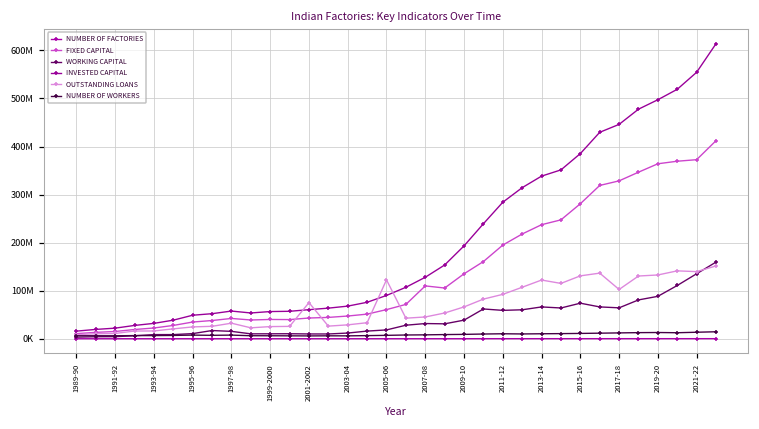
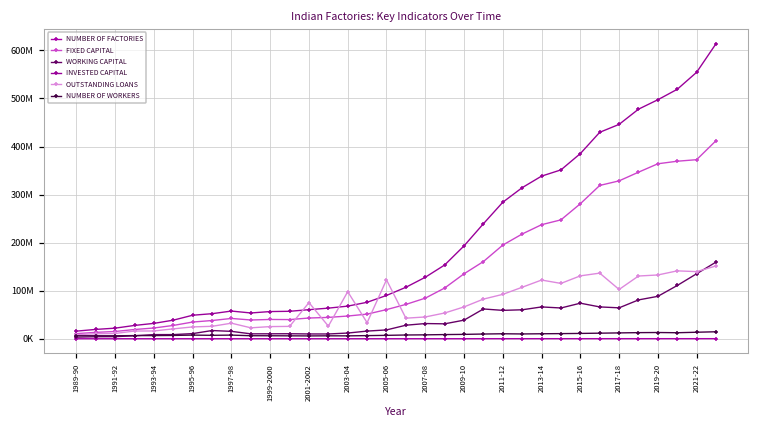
OUTSTANDING LOANS, 2003-04: 30000000 -> 100000000
FIXED CAPITAL, 2007-08: 110000000 -> 80000000
